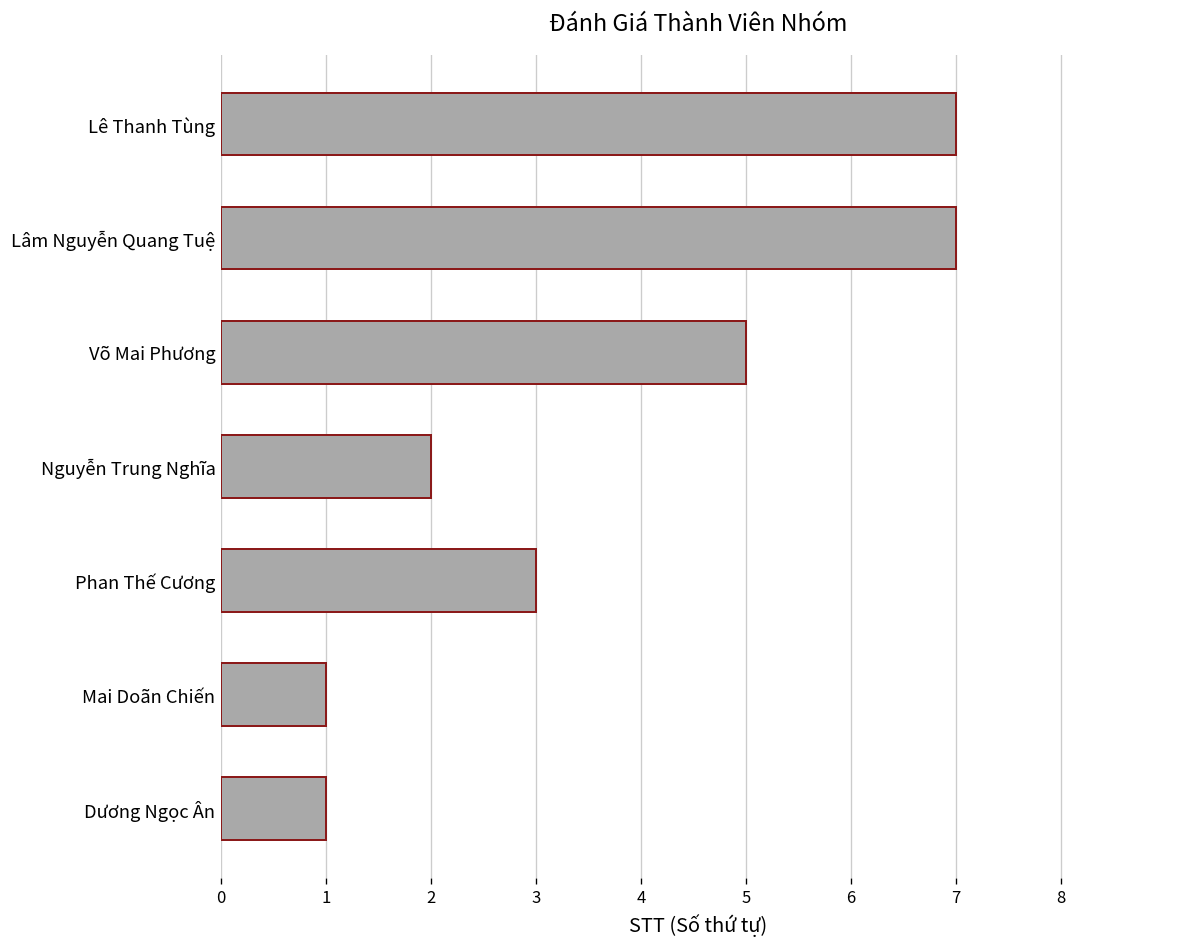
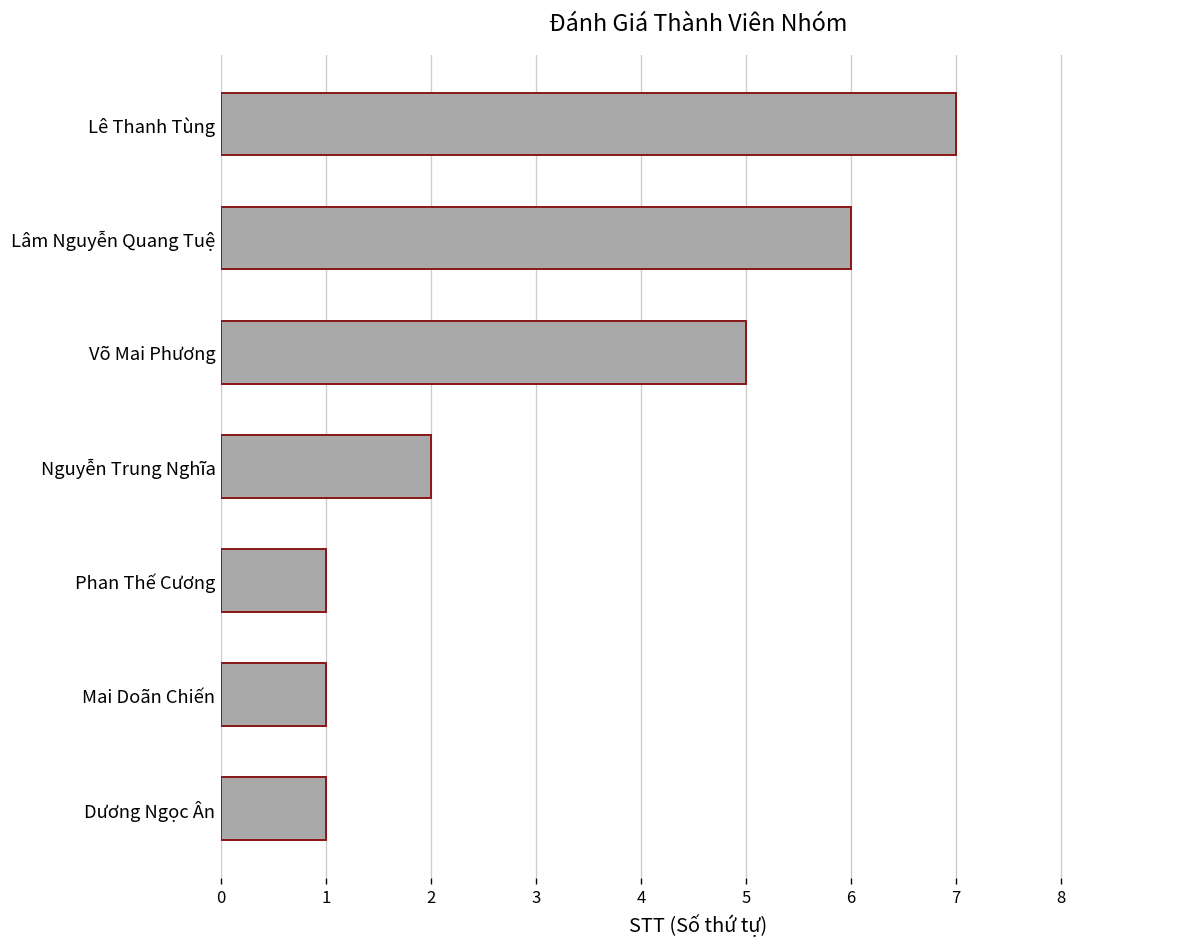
Lâm Nguyễn Quang Tuệ: 7 -> 6
Phan Thế Cương: 3 -> 1
